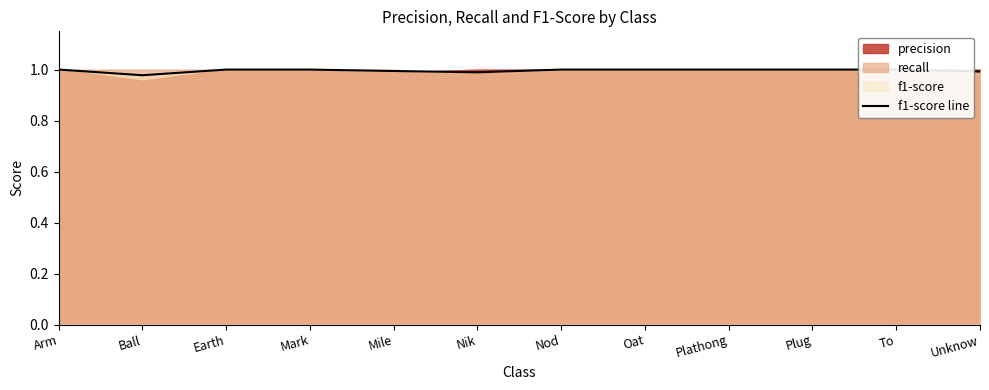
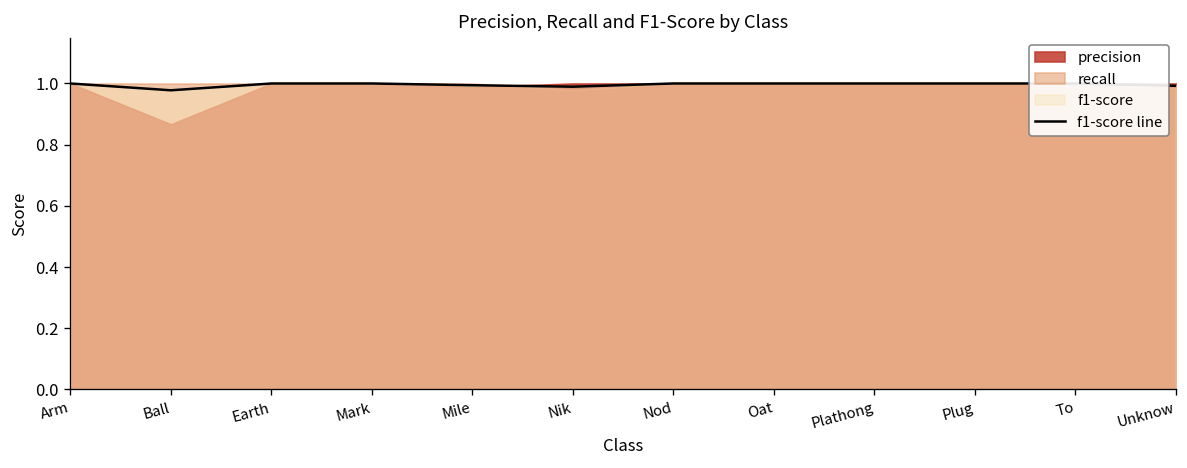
precision, Ball: 0.96 -> 0.87
